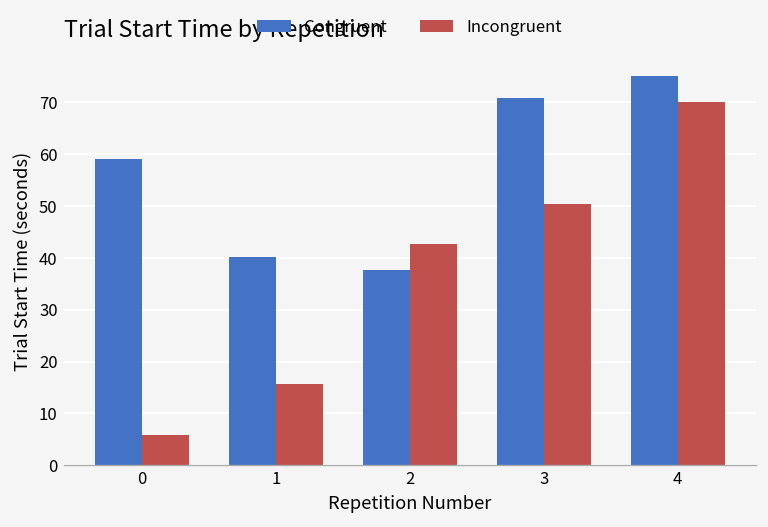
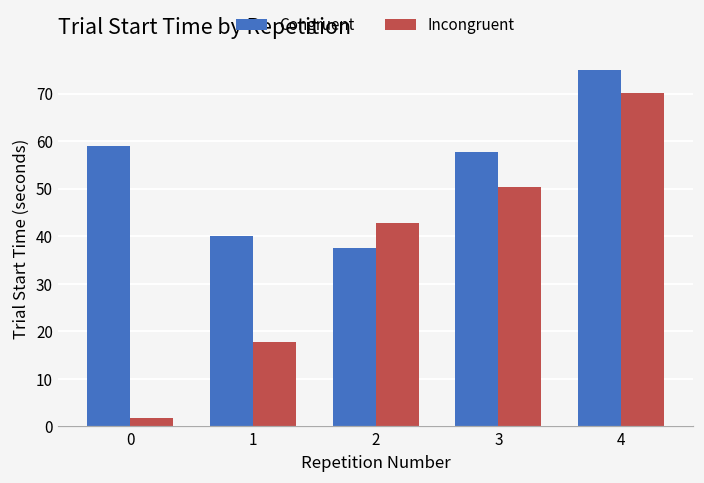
Incongruent, 0: 6 -> 2
Incongruent, 1: 16 -> 18
Congruent, 3: 71 -> 58
